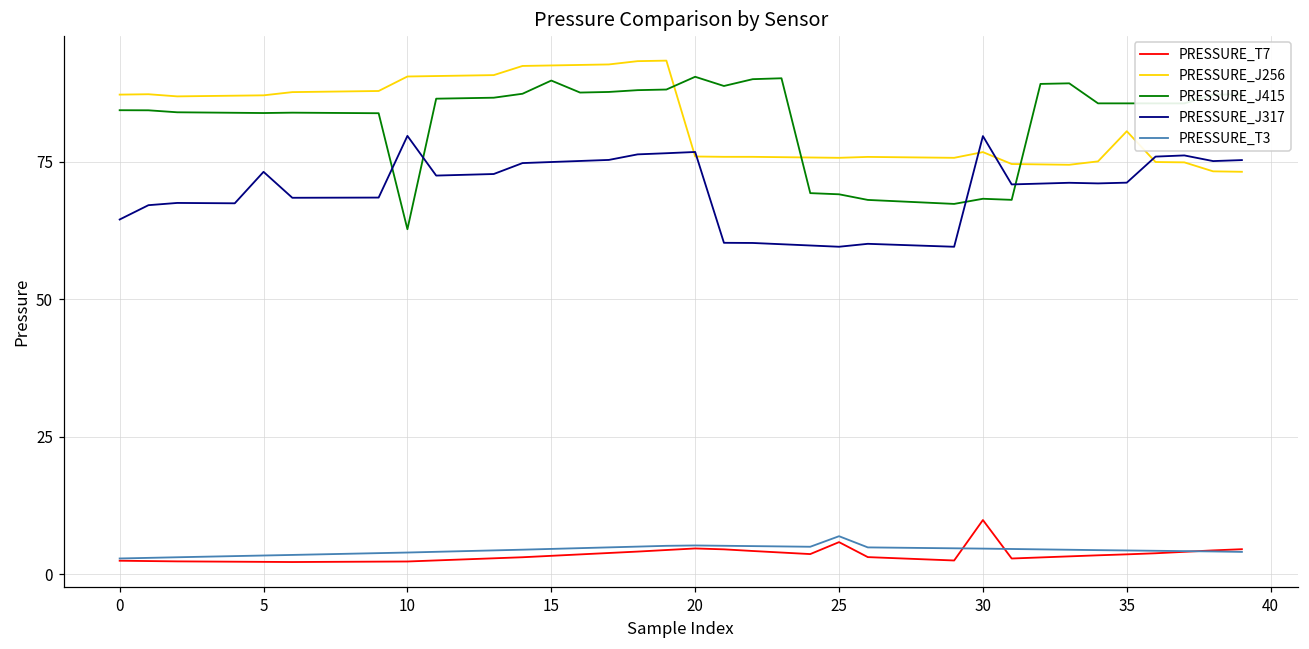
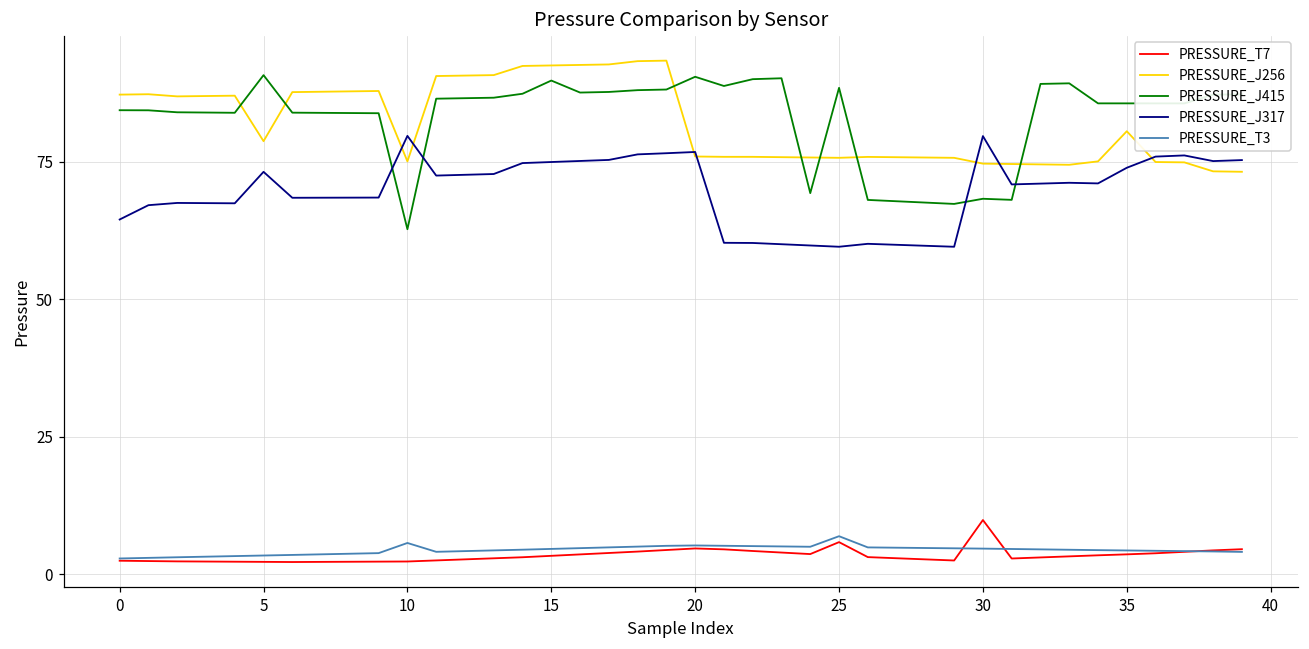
PRESSURE_J256, 5: 87 -> 79
PRESSURE_J415, 5: 84 -> 91
PRESSURE_J256, 10: 91 -> 75
PRESSURE_T3, 10: 4 -> 6
PRESSURE_J415, 25: 69 -> 88
PRESSURE_J256, 30: 77 -> 75
PRESSURE_J317, 35: 71 -> 74
